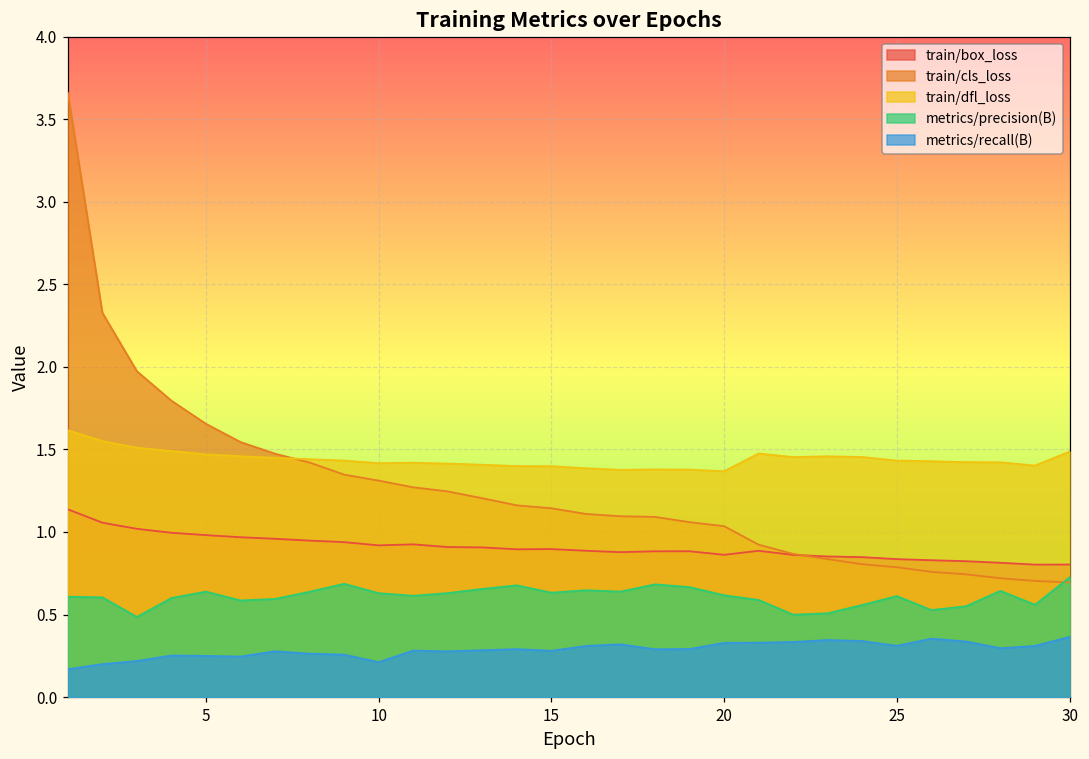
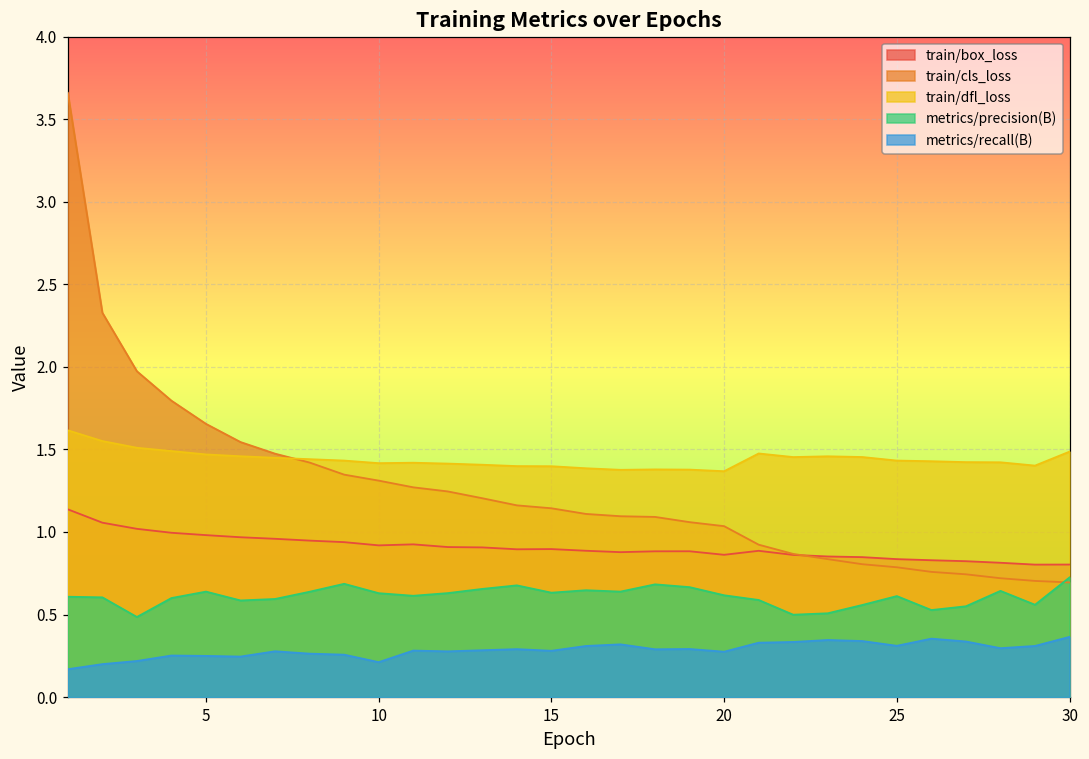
metrics/recall(B), 20: 0.33 -> 0.27
